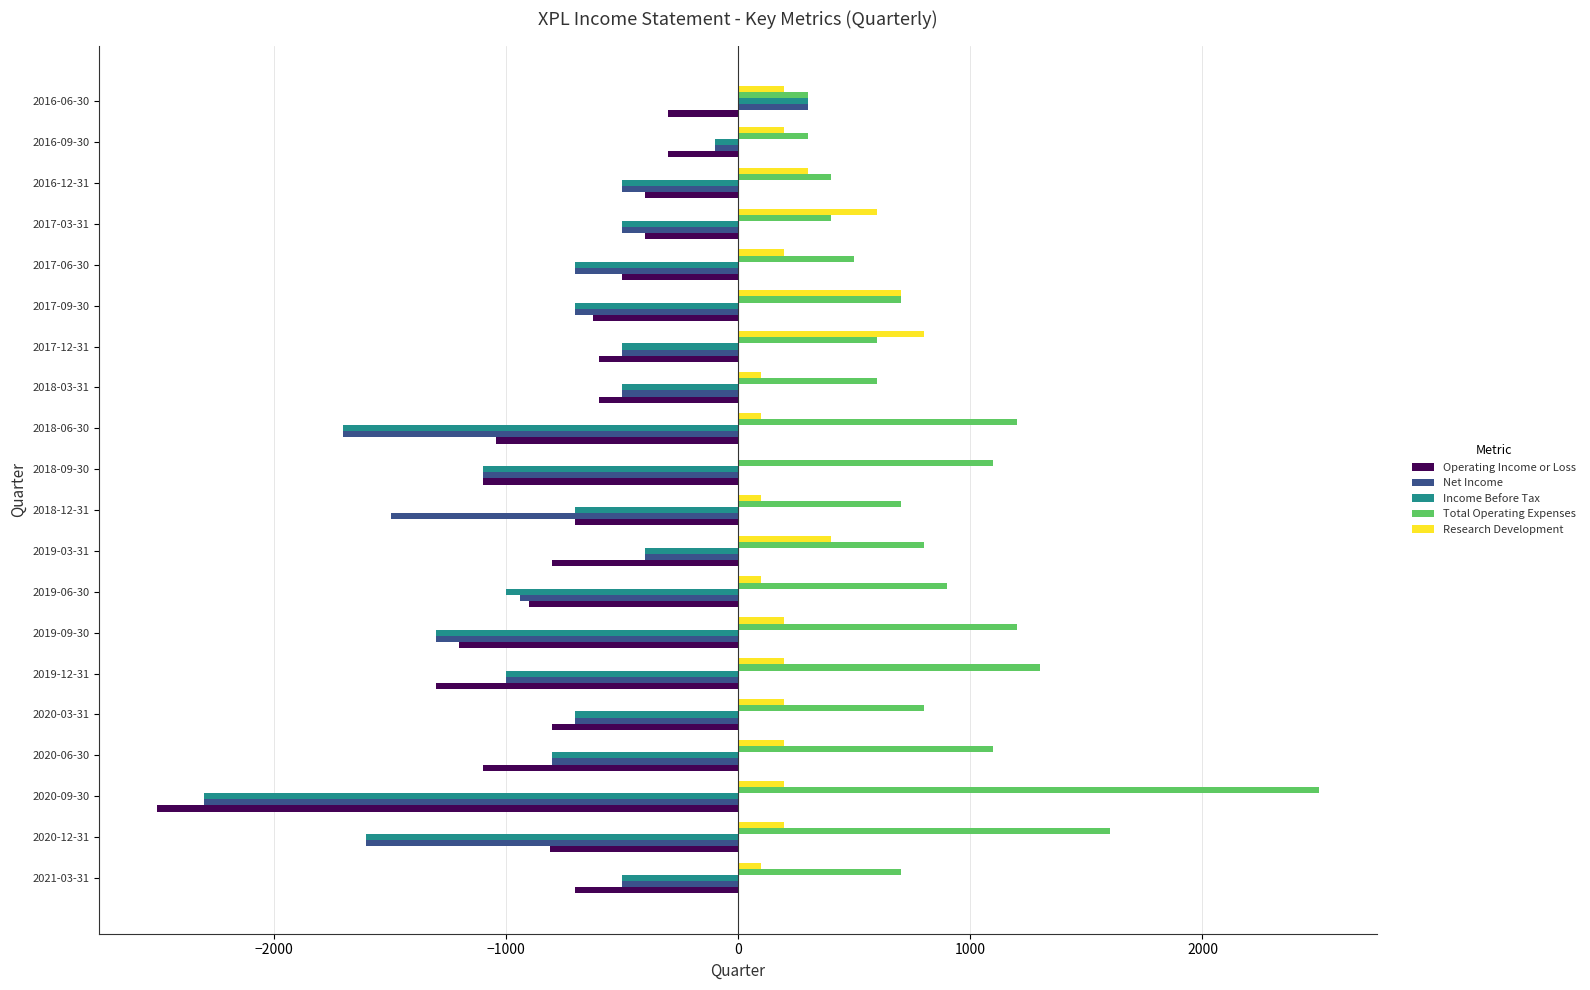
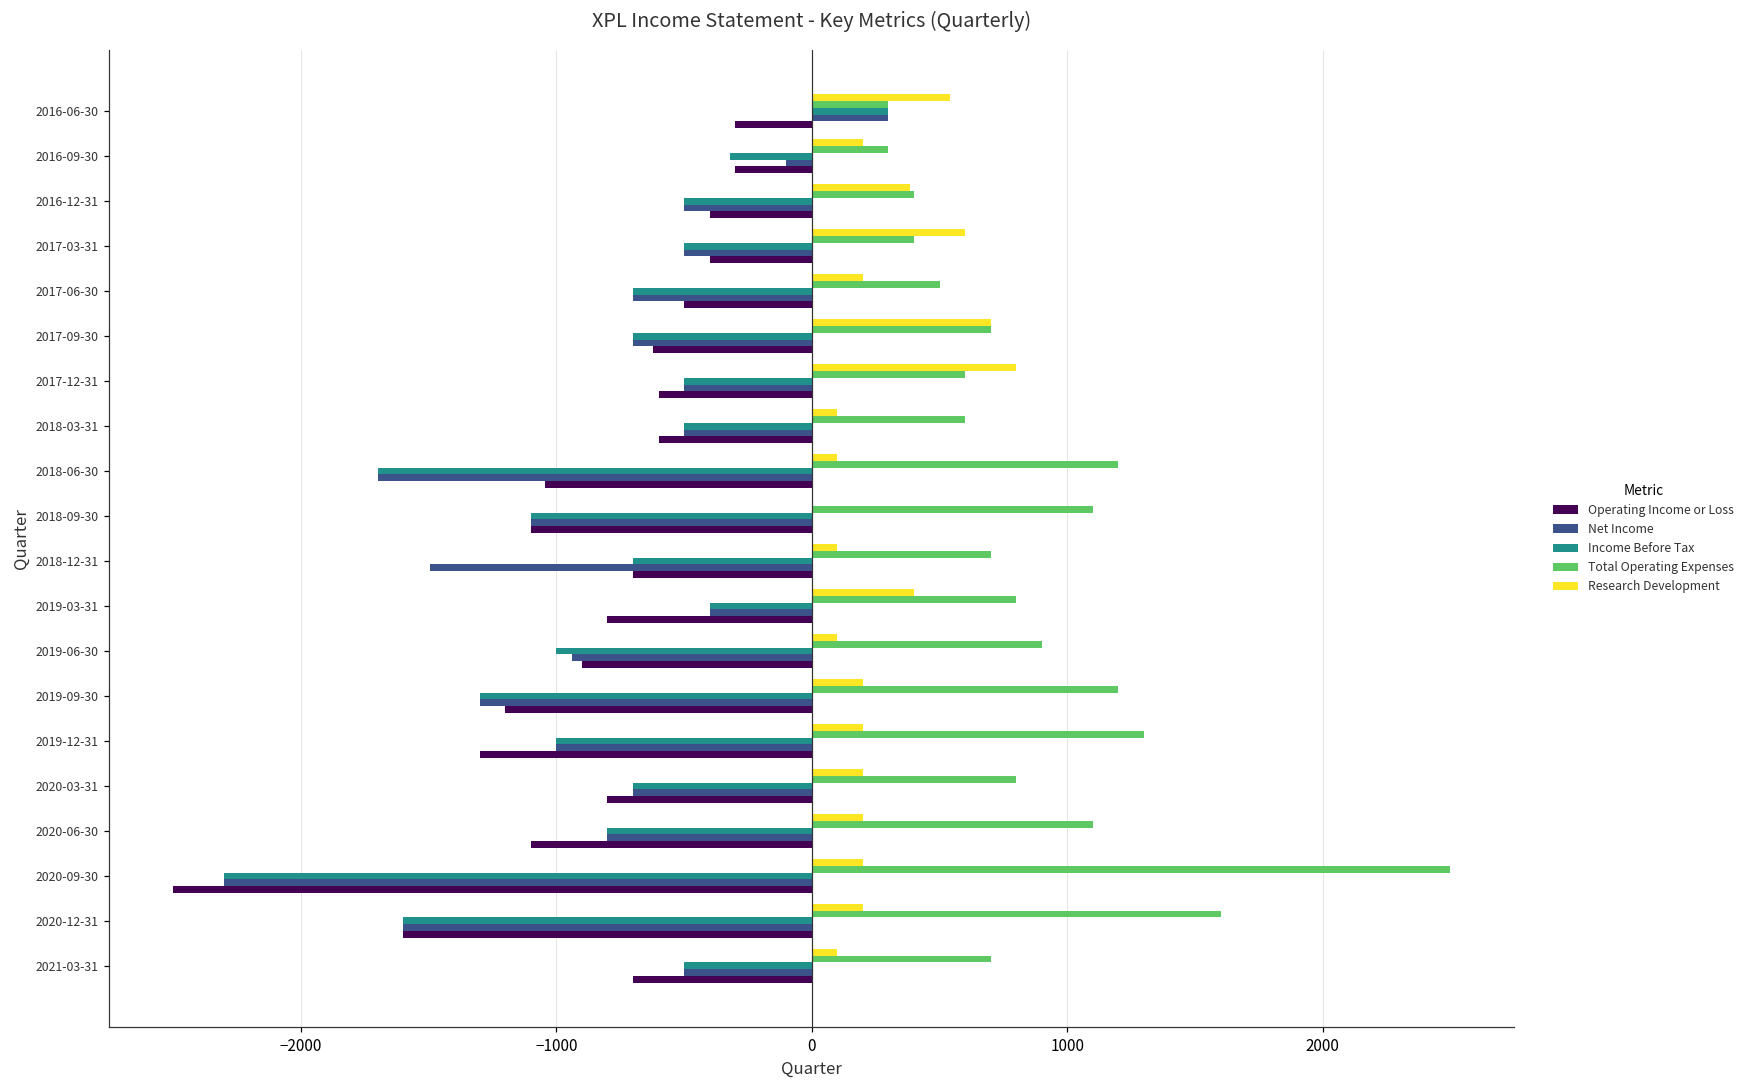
Research Development, 2016-06-30: 200 -> 540
Income Before Tax, 2016-09-30: -100 -> -320
Research Development, 2016-12-31: 300 -> 380
Operating Income or Loss, 2020-12-31: -810 -> -1600
